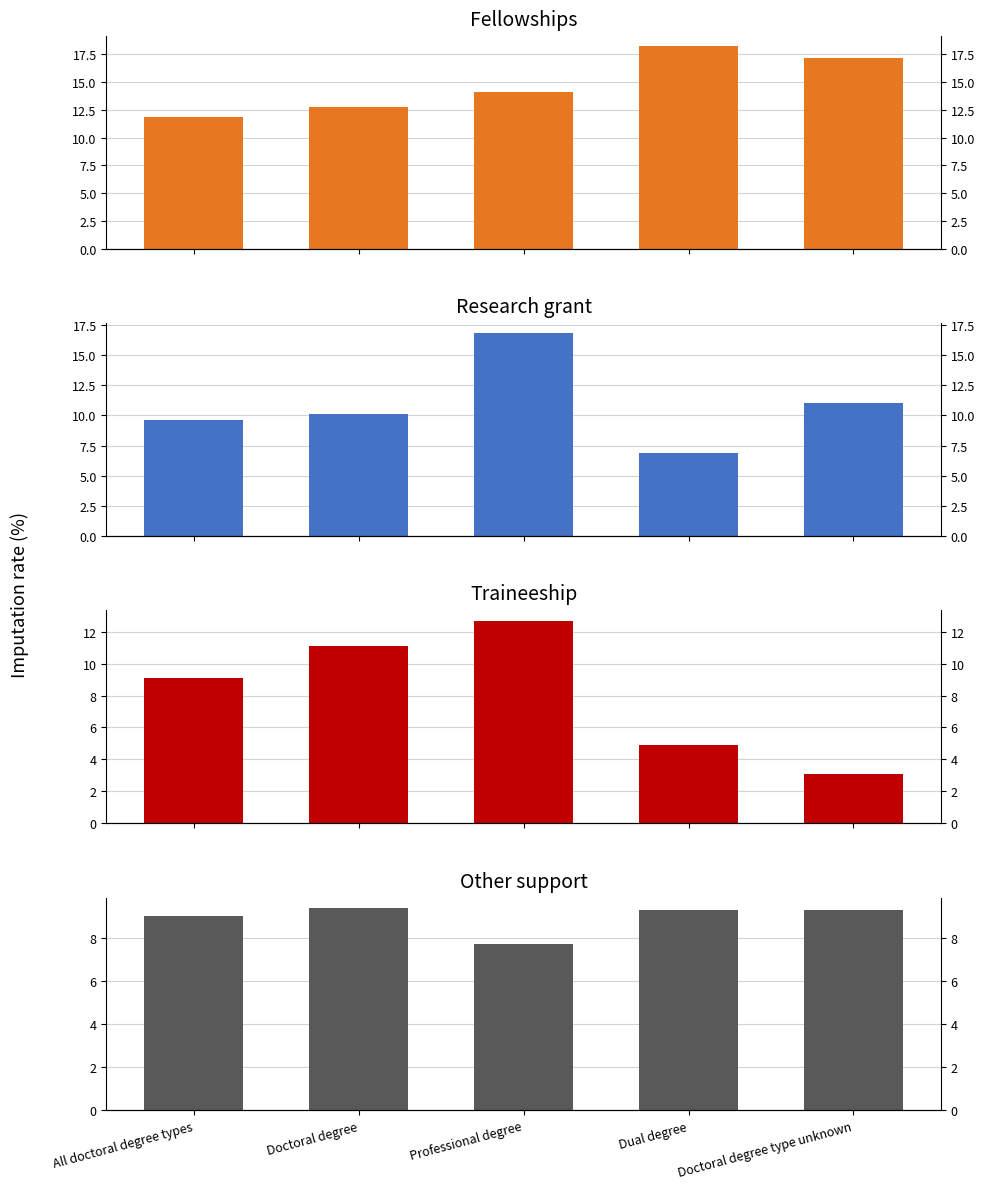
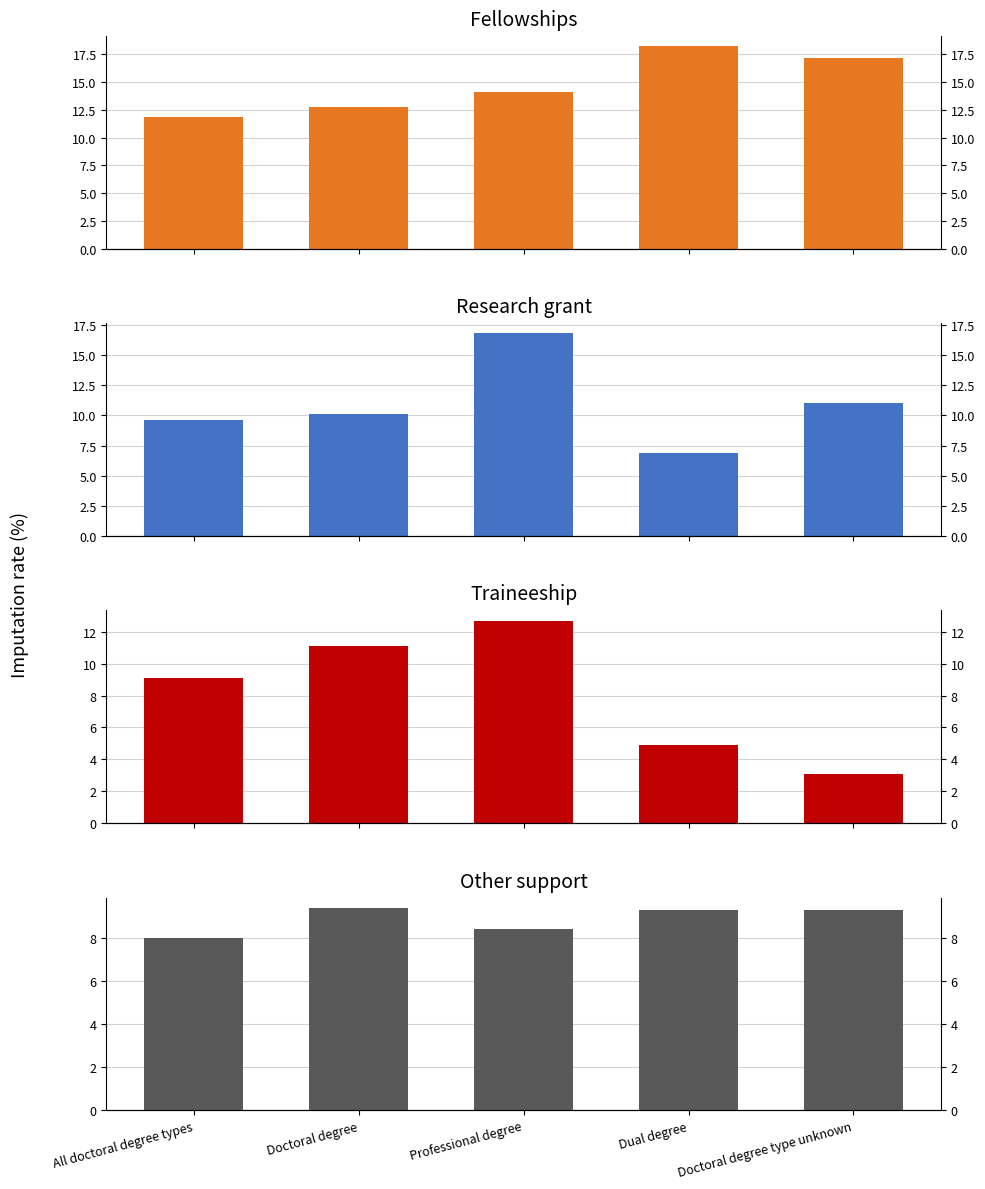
Other support, All doctoral degree types: 9 -> 8
Other support, Professional degree: 7.7 -> 8.4
